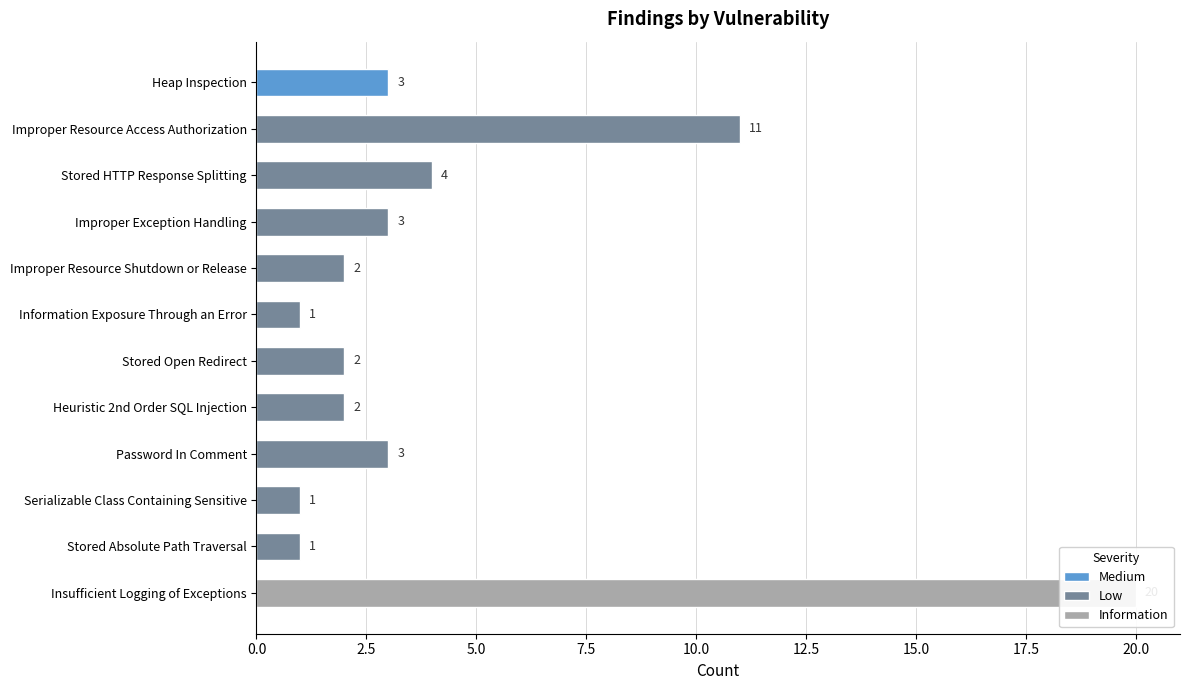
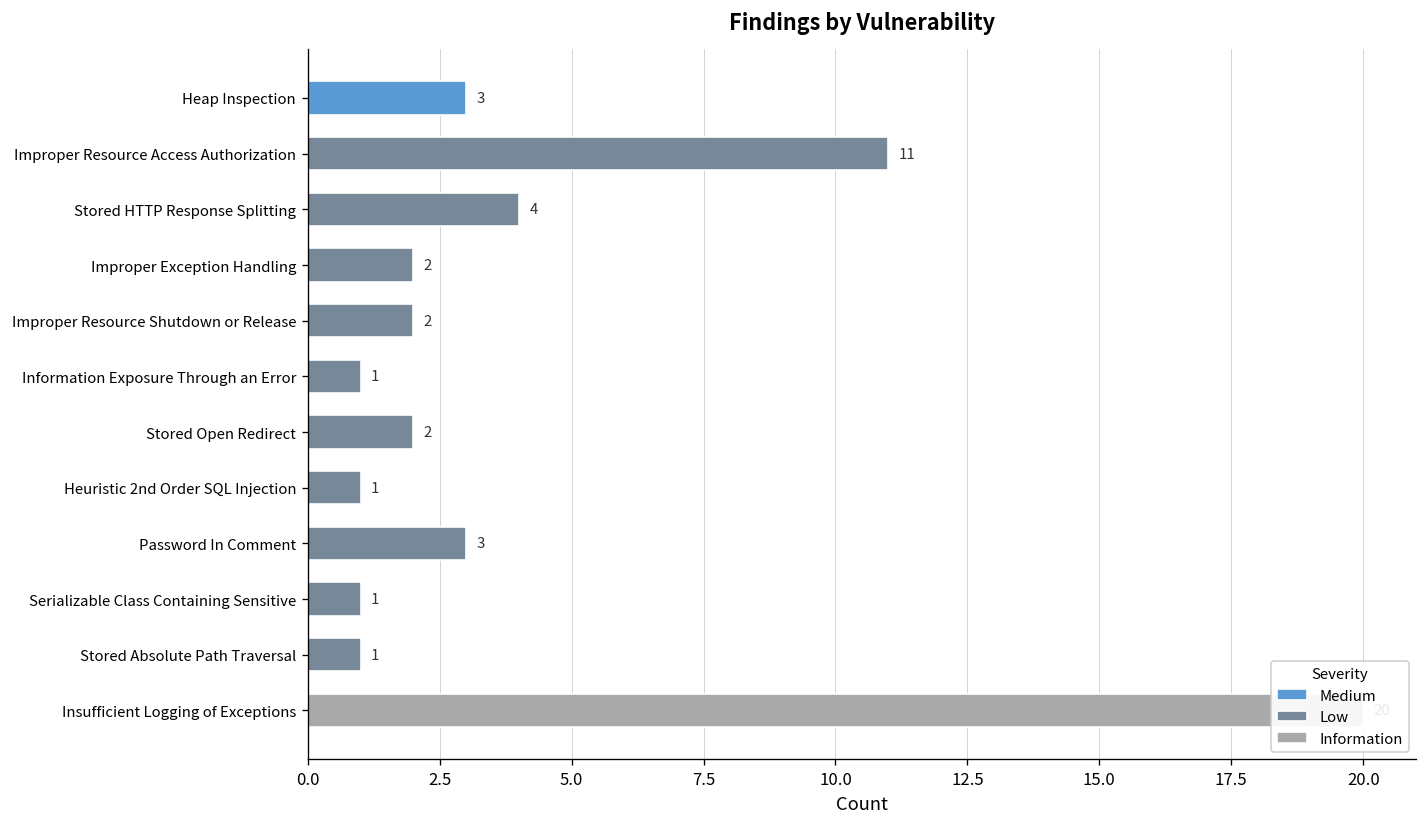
Low, Improper Exception Handling: 3 -> 2
Low, Heuristic 2nd Order SQL Injection: 2 -> 1
